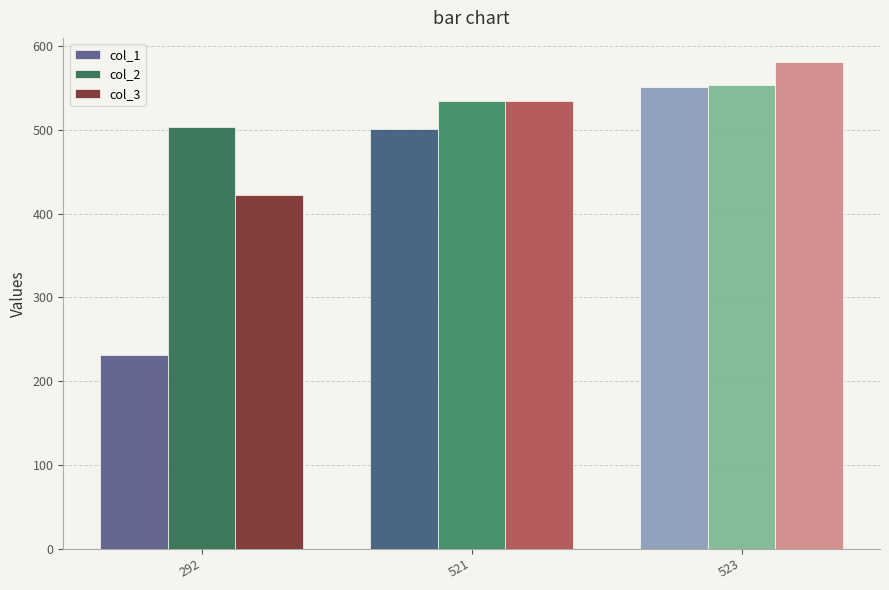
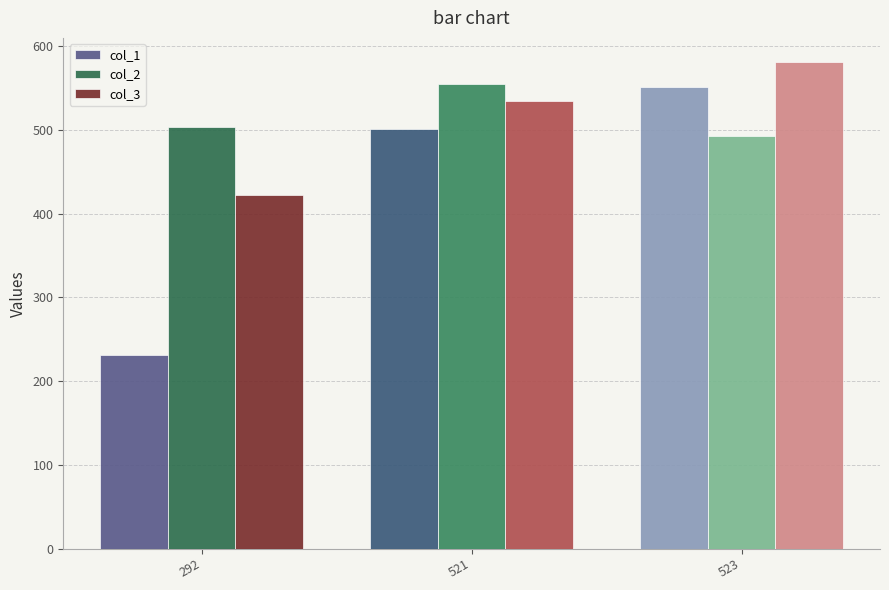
col_2, 521: 540 -> 560
col_2, 523: 550 -> 490
